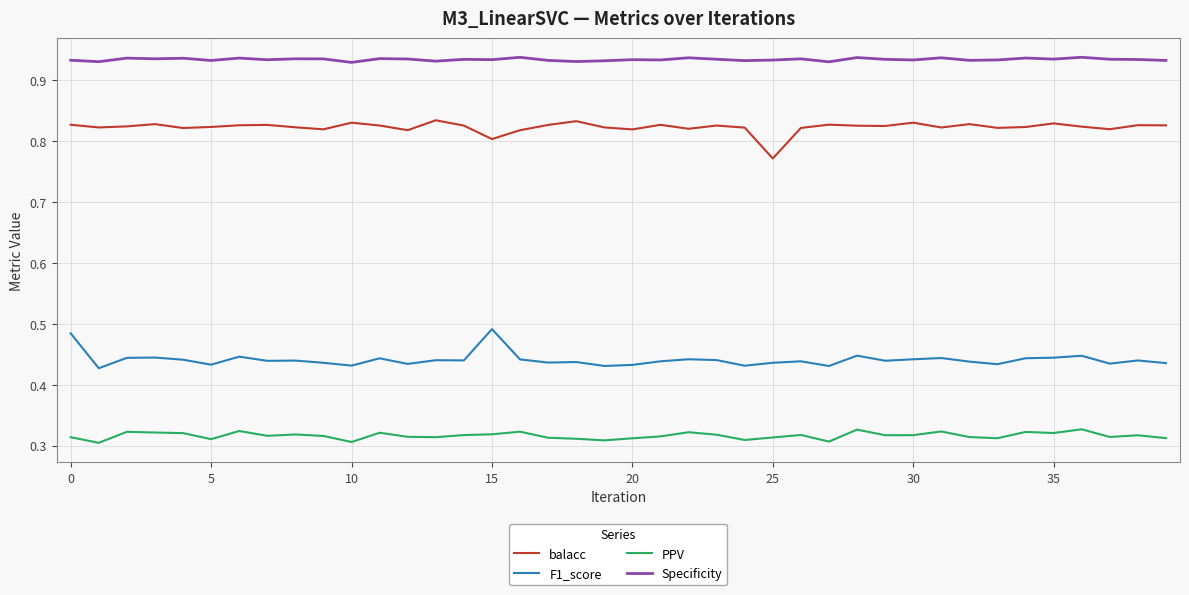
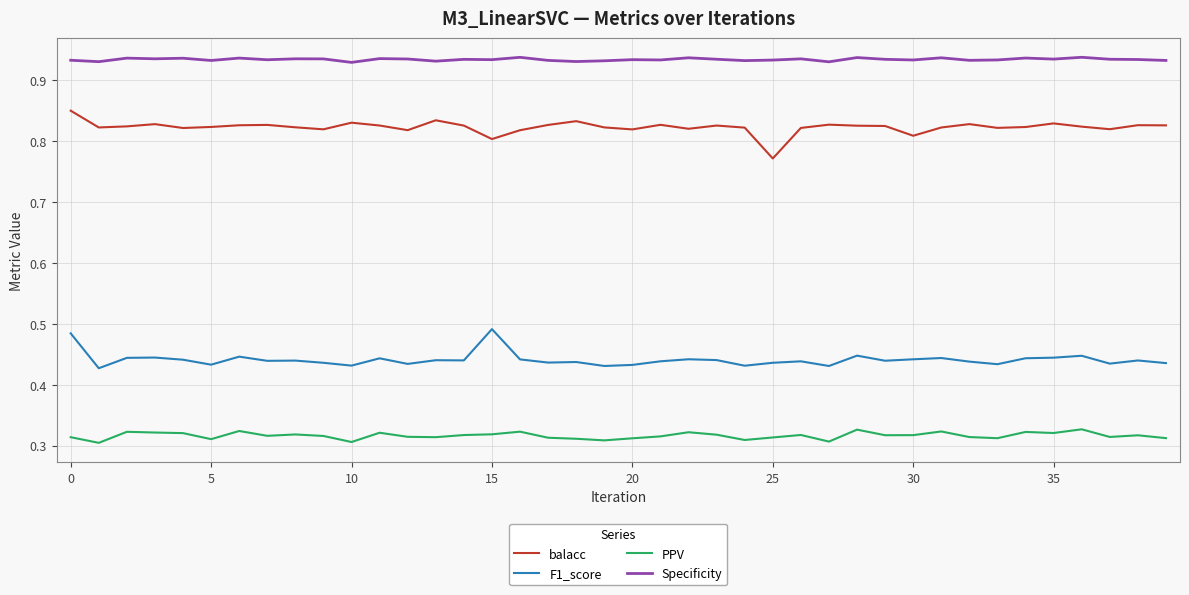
balacc, 0: 0.83 -> 0.85
balacc, 30: 0.83 -> 0.81
